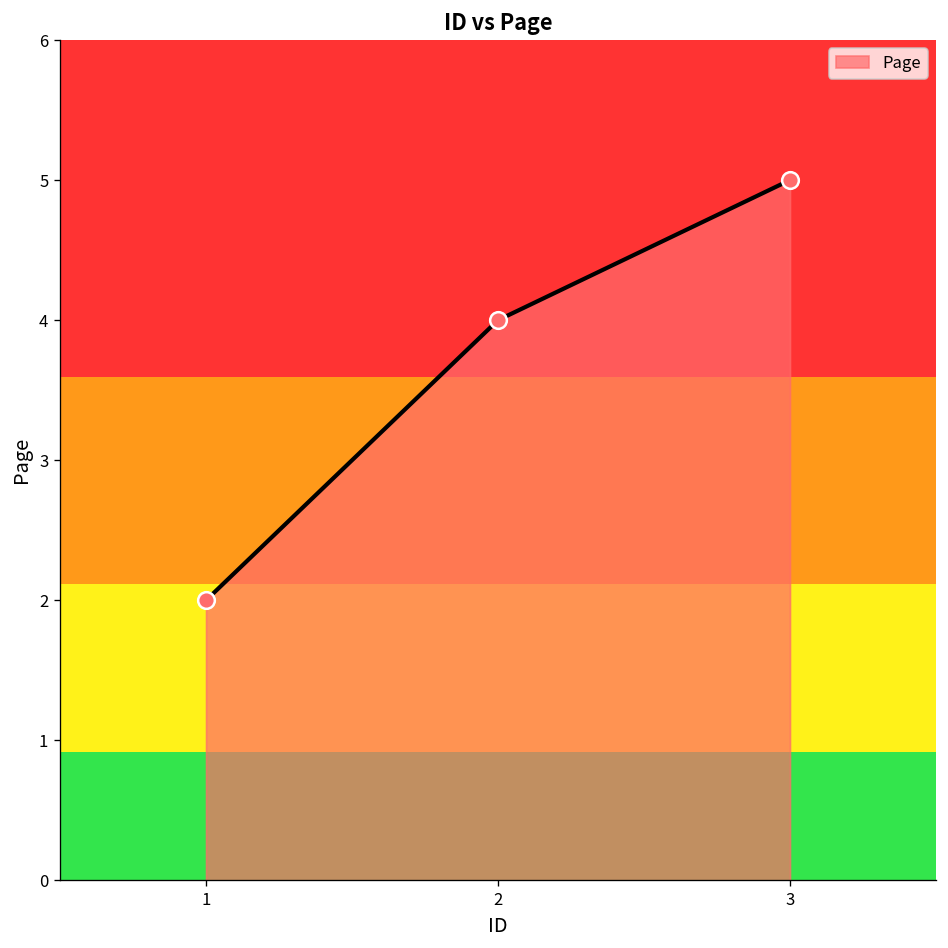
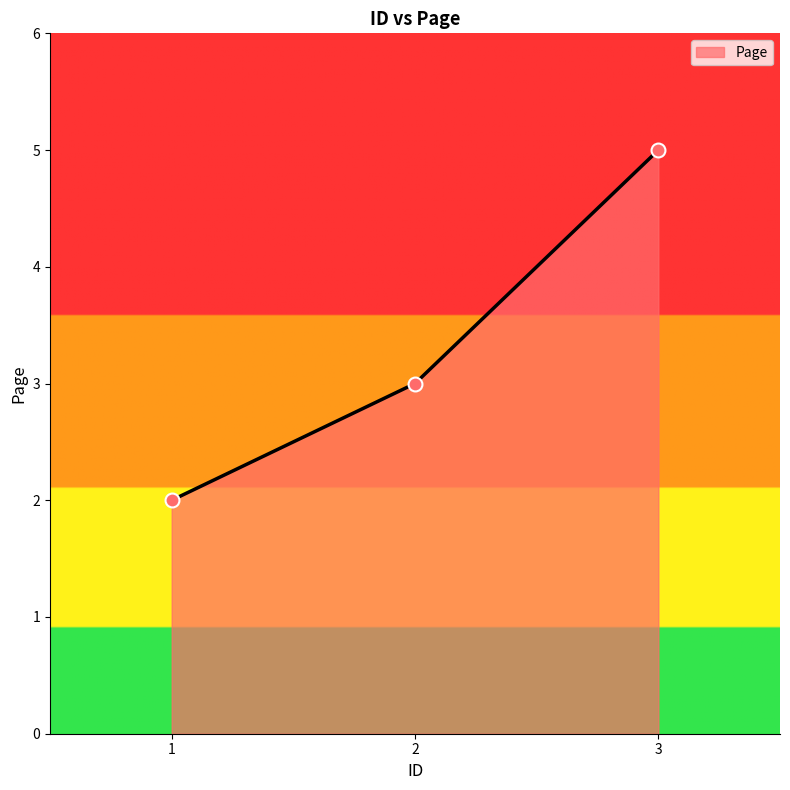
2: 4 -> 3
